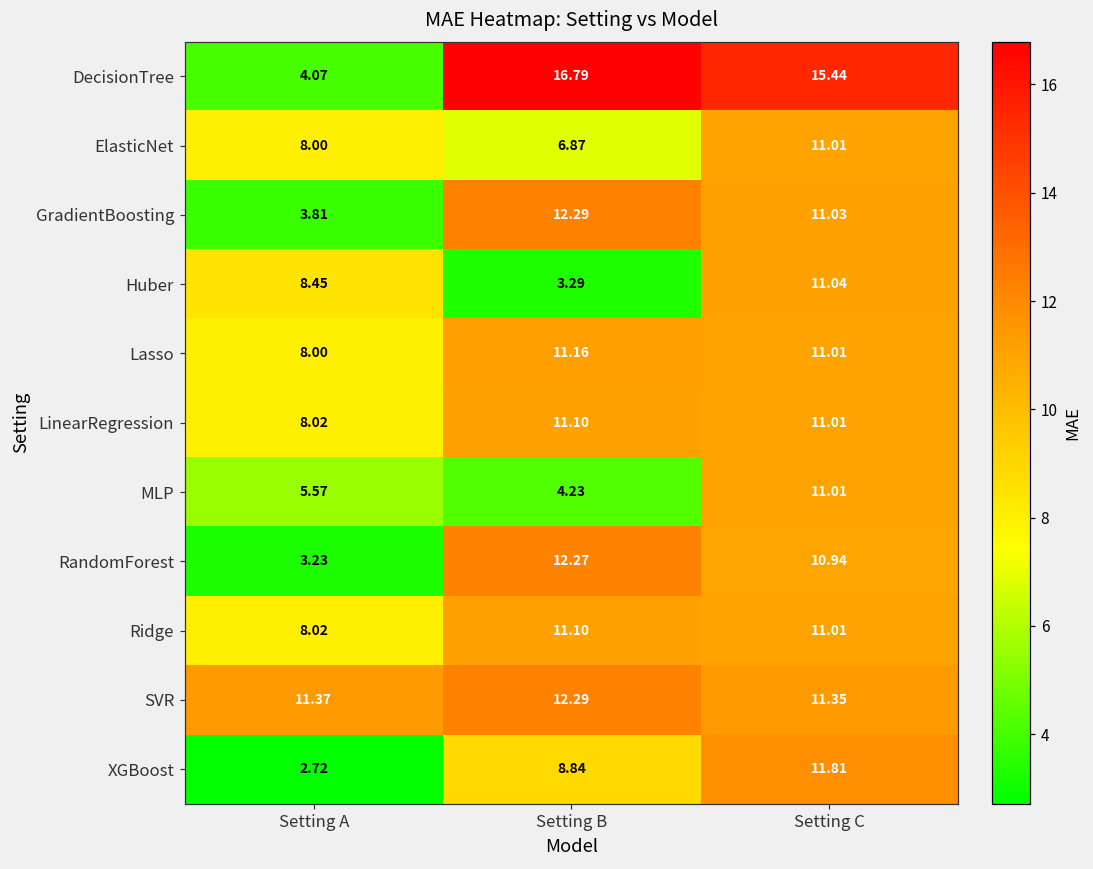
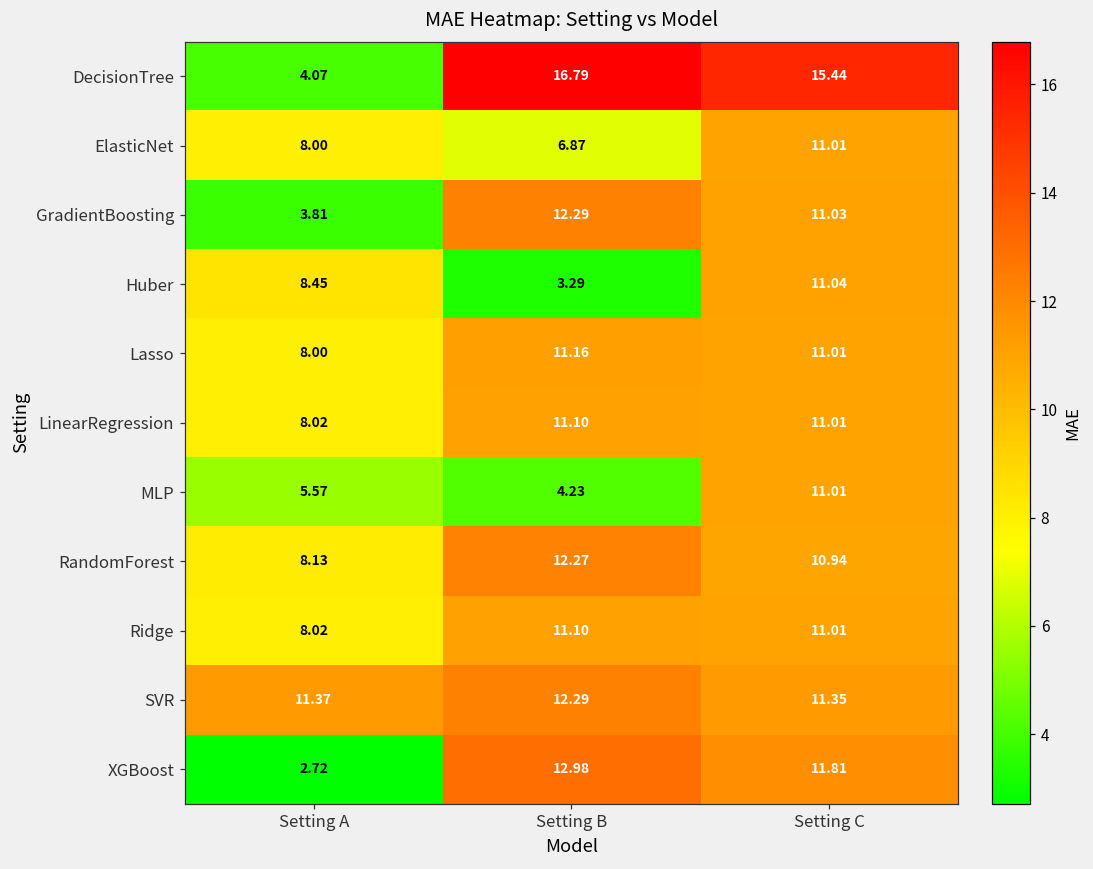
RandomForest, Setting A: 3.23 -> 8.13
XGBoost, Setting B: 8.84 -> 12.98
